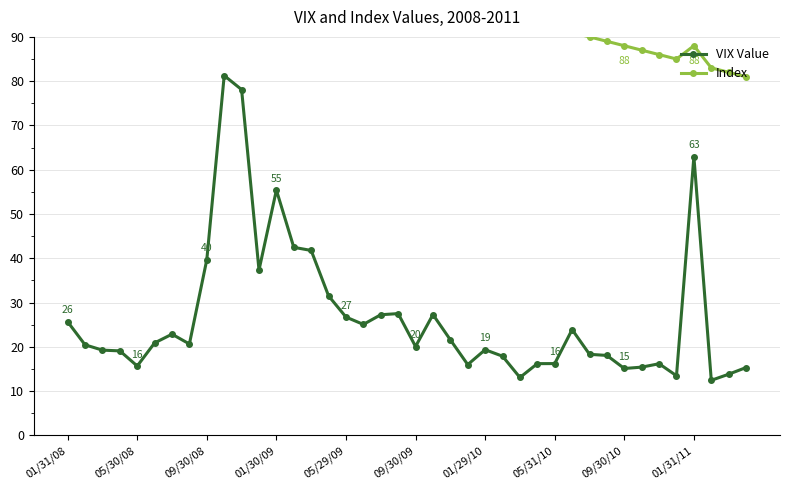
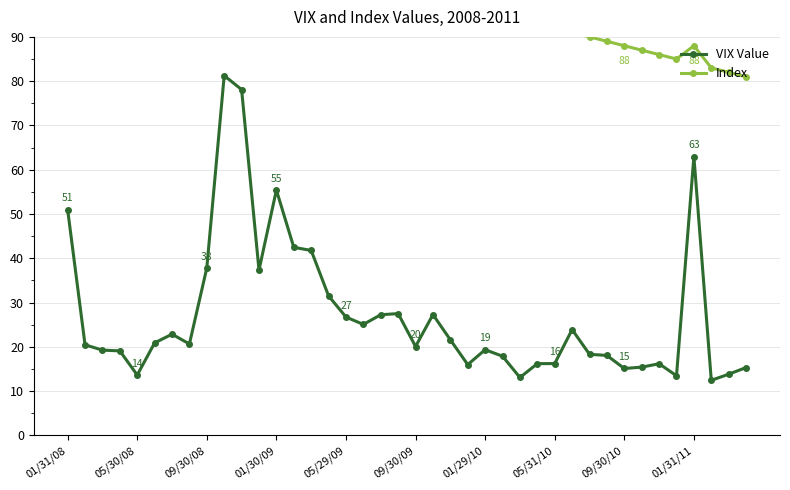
VIX Value, 01/31/08: 26 -> 51
VIX Value, 05/30/08: 16 -> 14
VIX Value, 09/30/08: 40 -> 38
